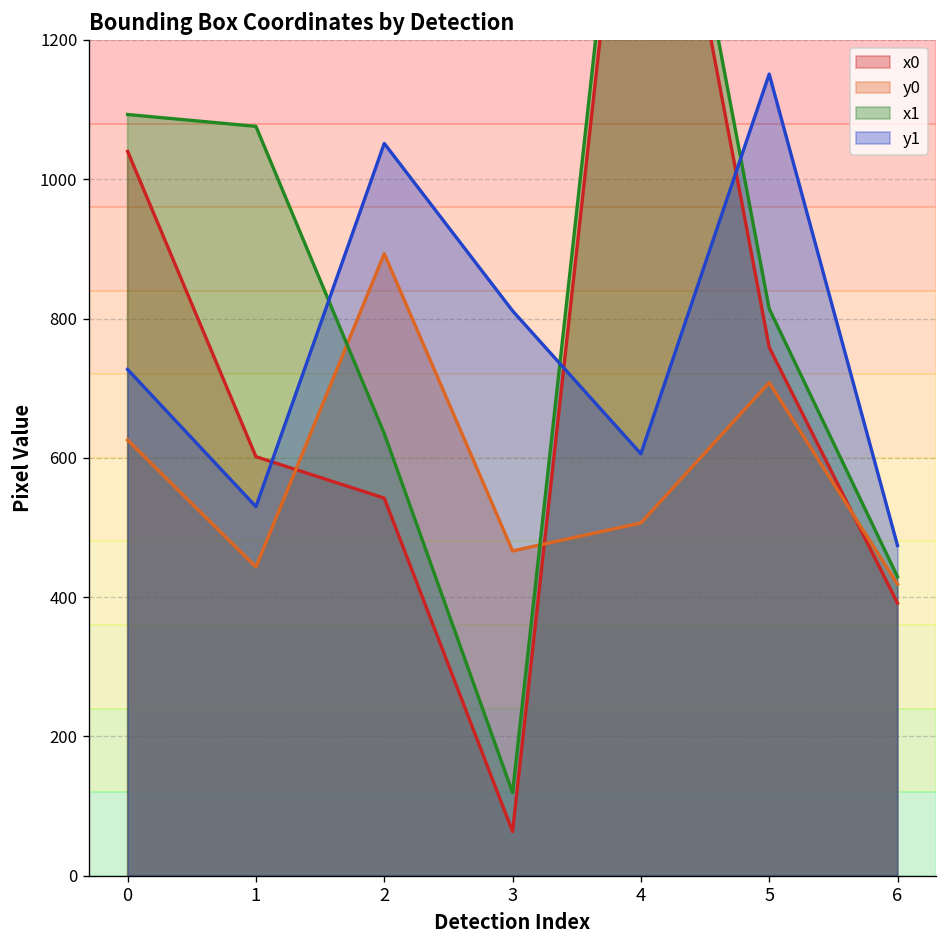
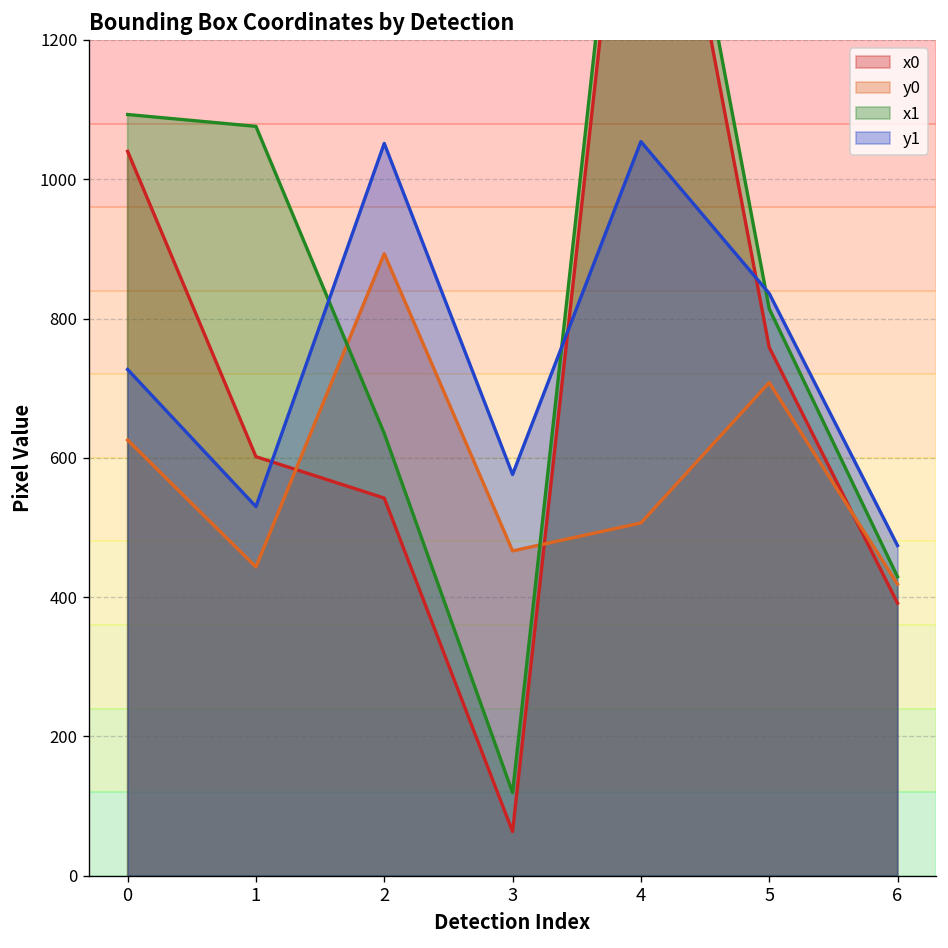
y1, 3: 810 -> 580
y1, 4: 610 -> 1050
y1, 5: 1150 -> 840
